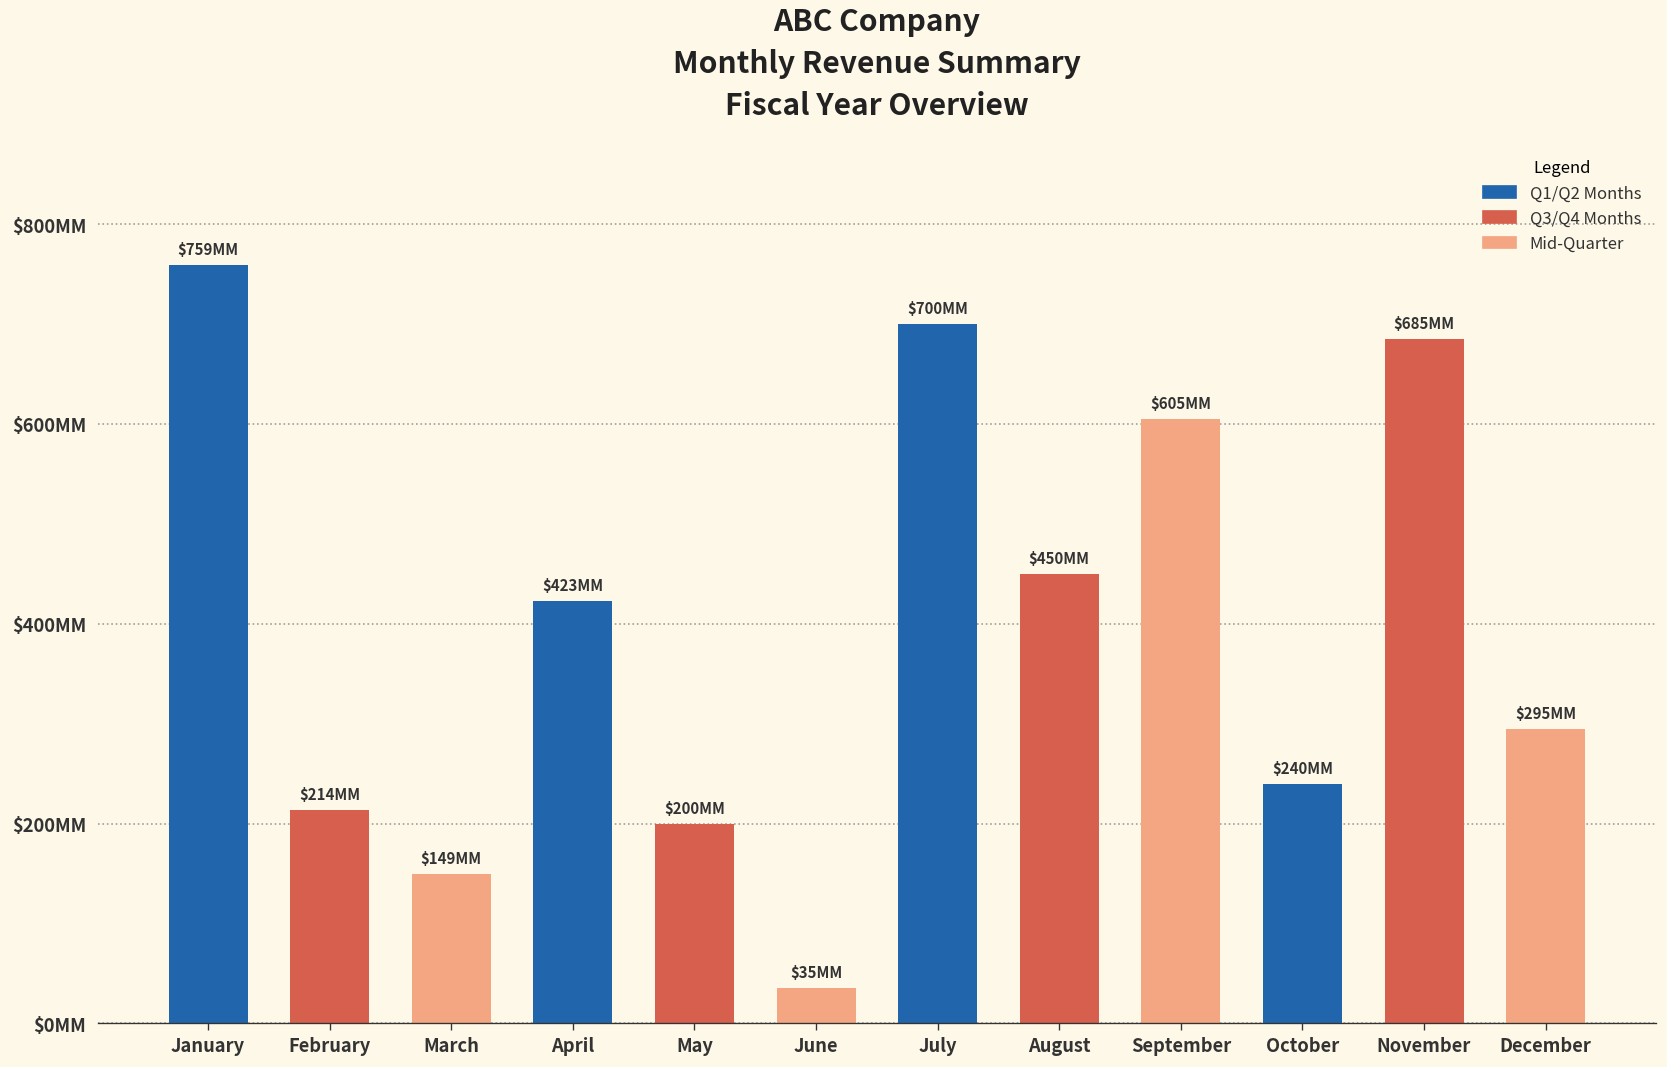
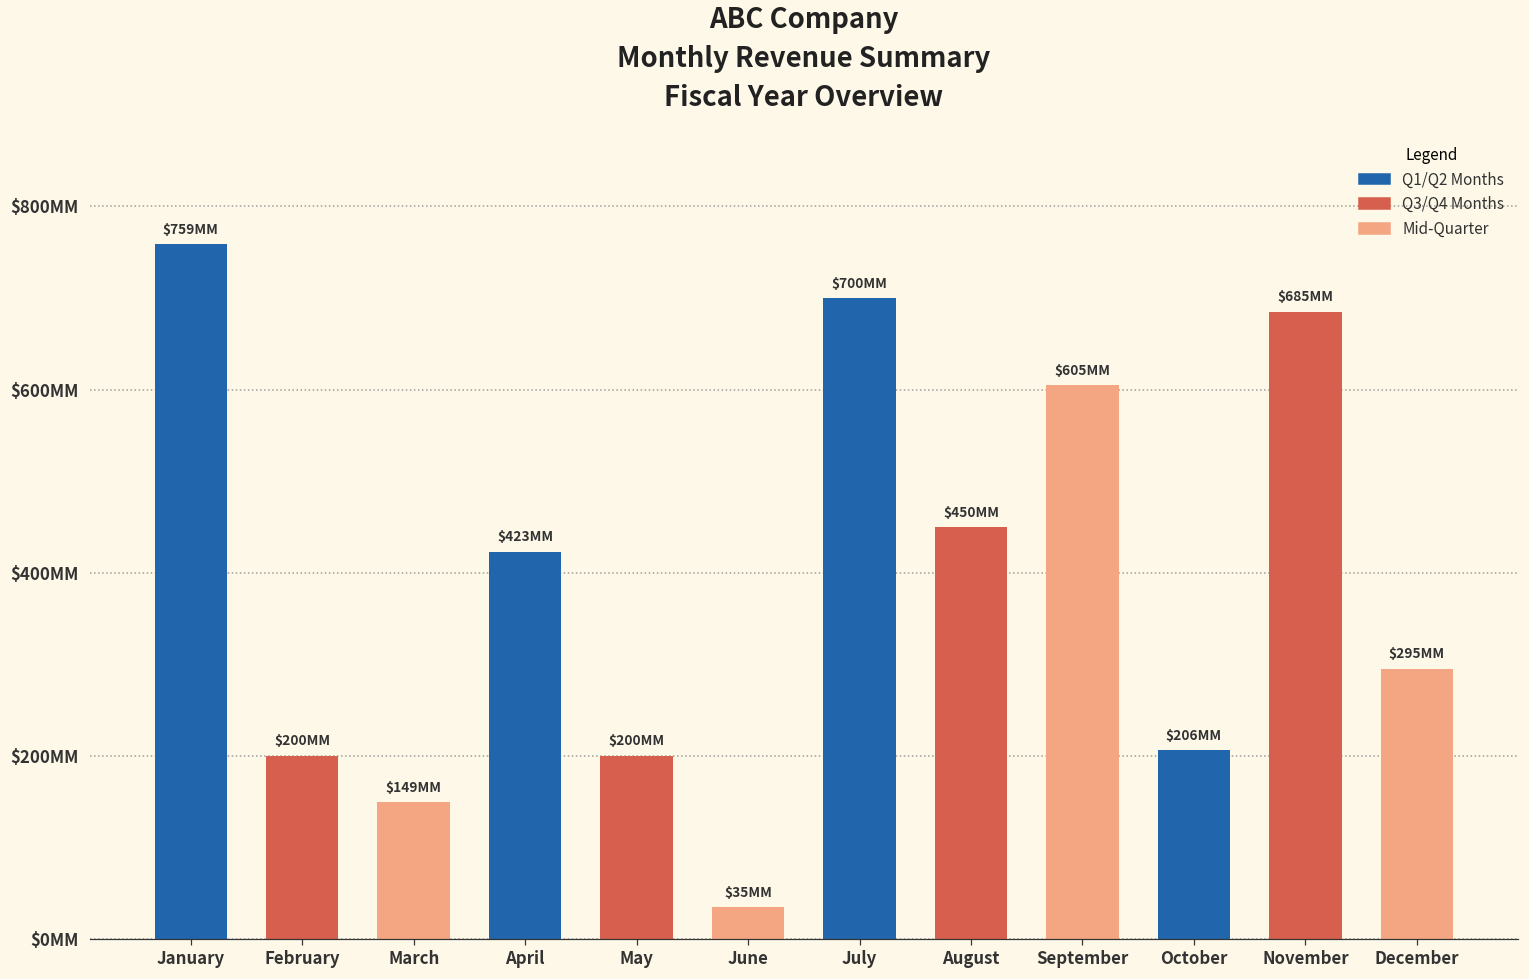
February: $214 -> $200
October: $240 -> $206
